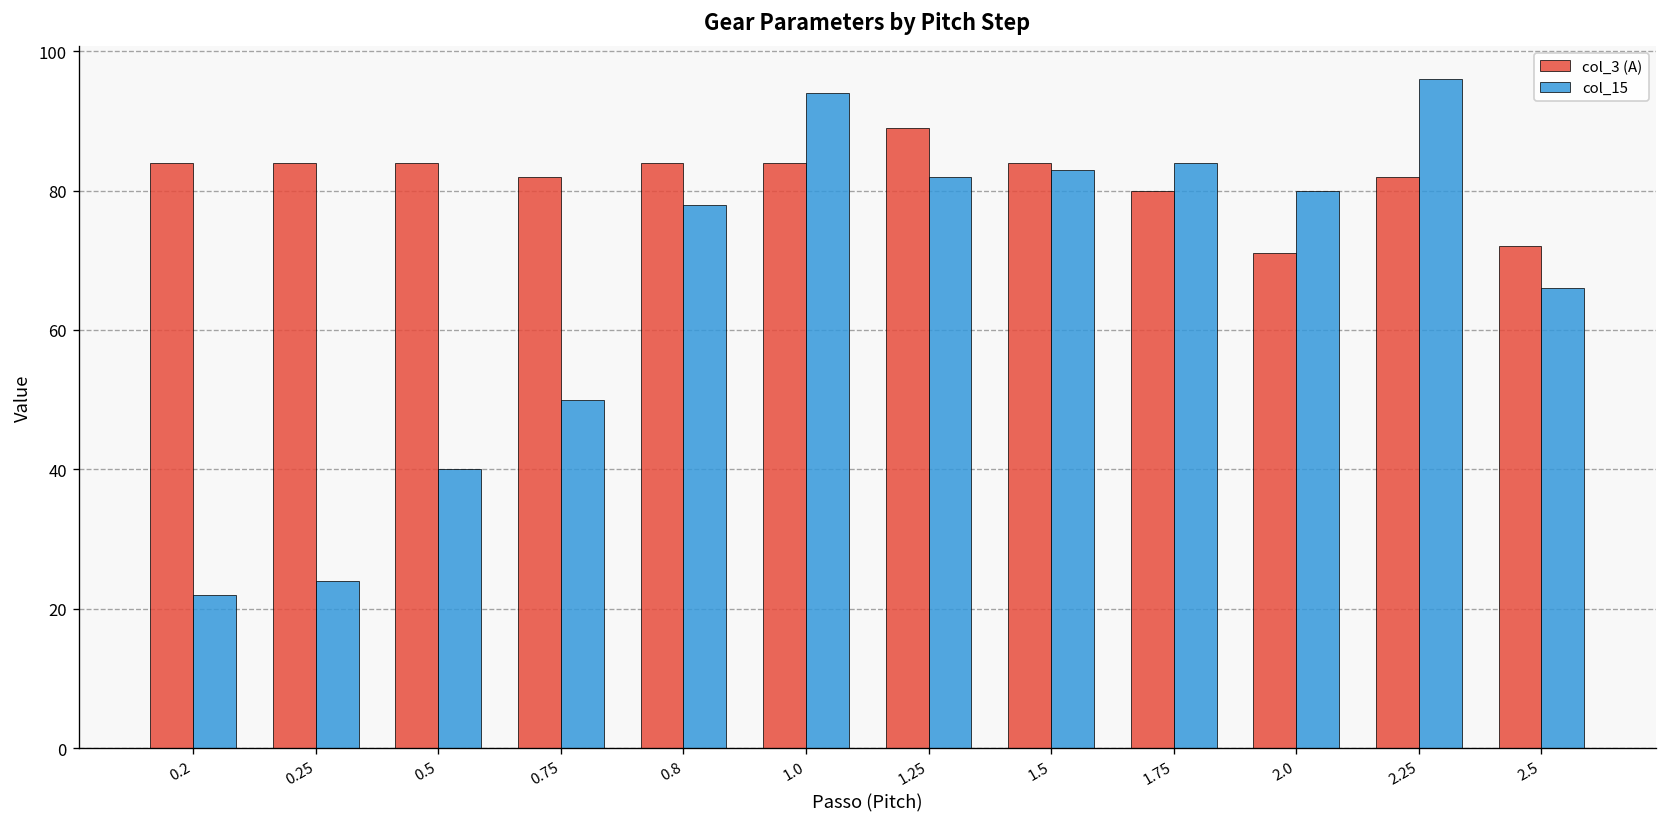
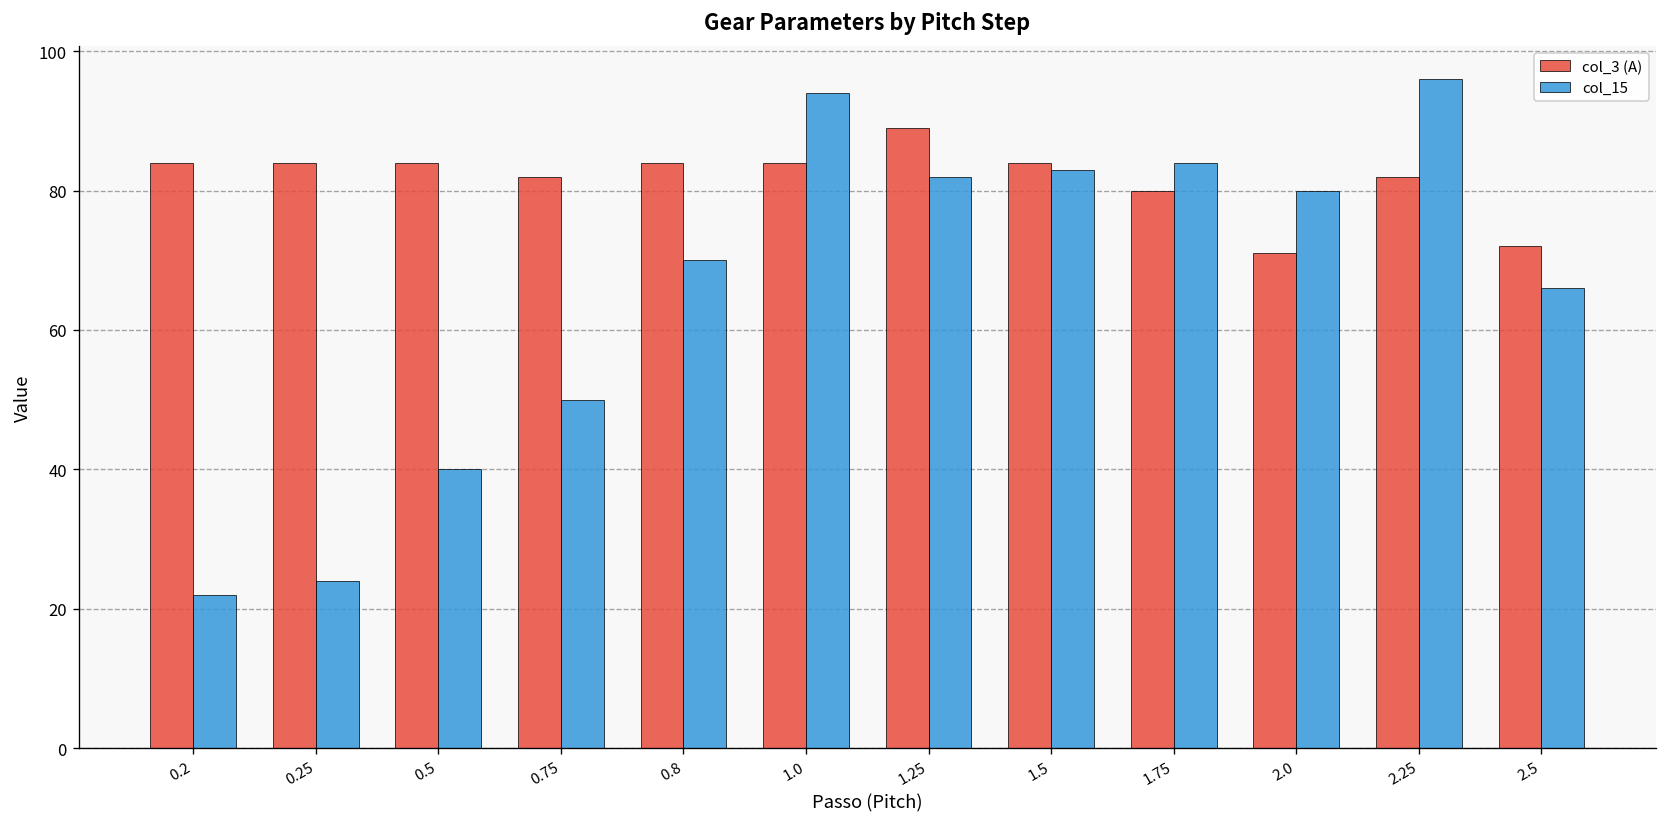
col_15, 0.8: 78 -> 70
